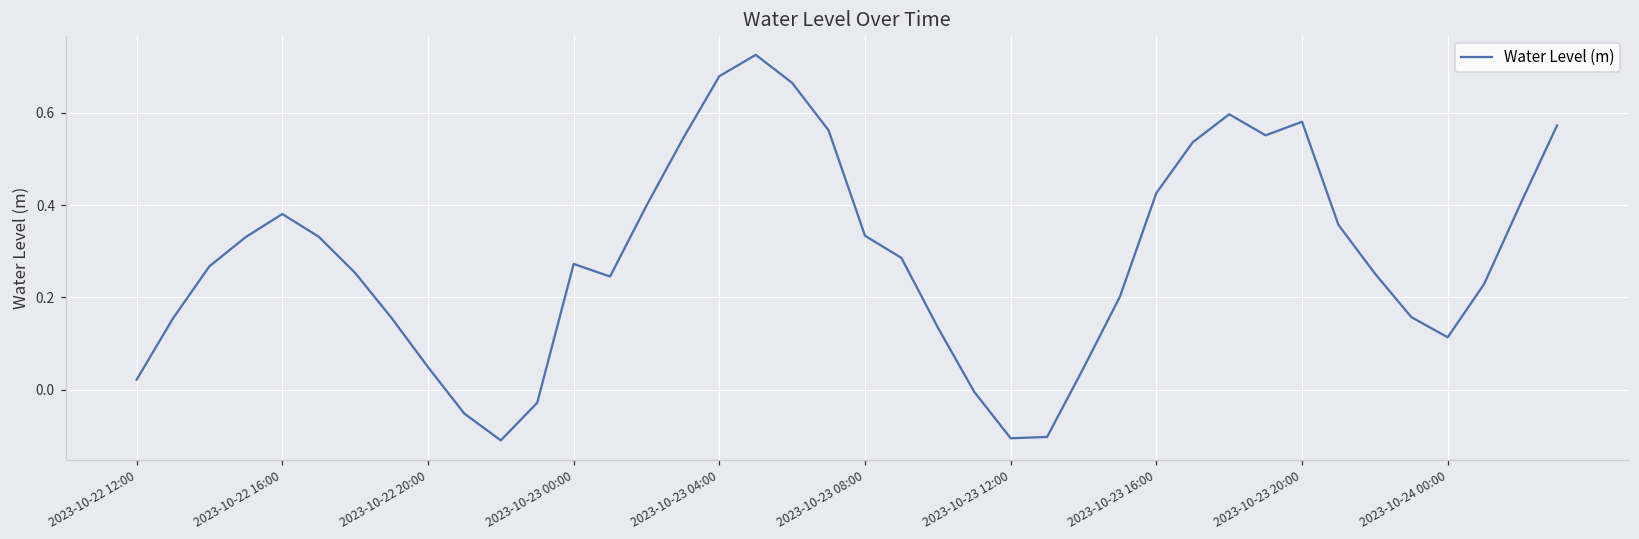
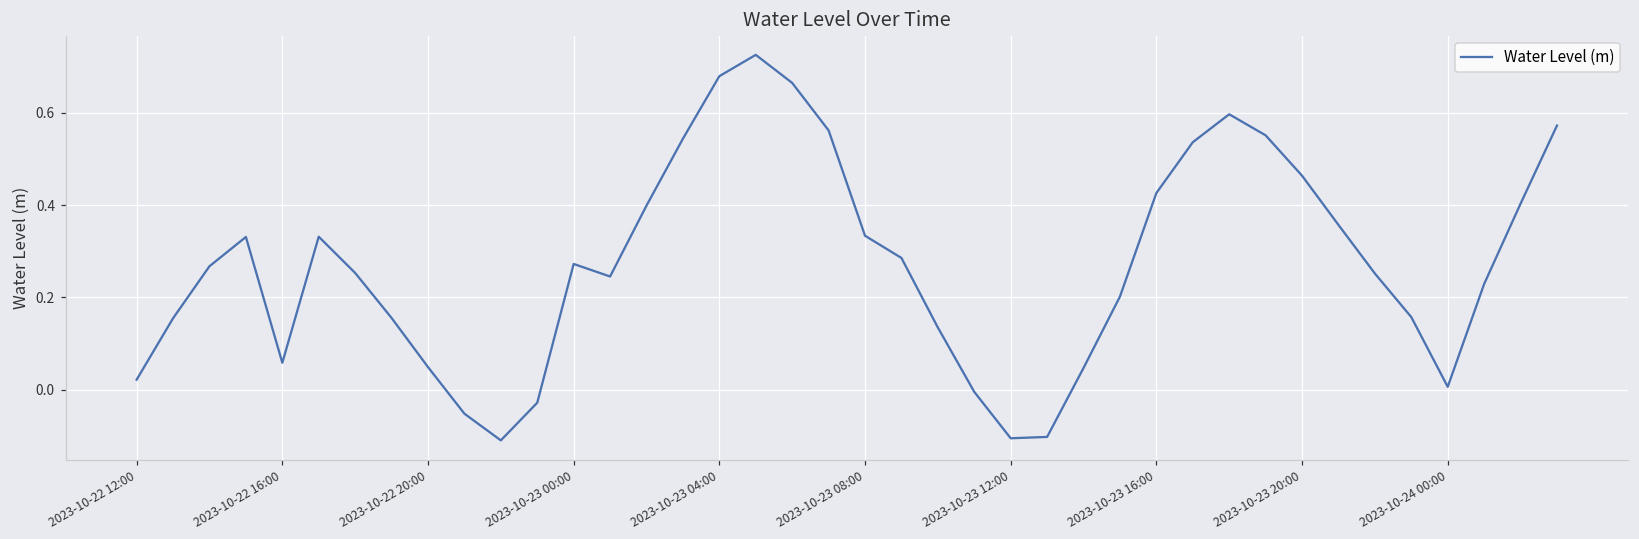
2023-10-22 16:00: 0.38 -> 0.06
2023-10-23 20:00: 0.58 -> 0.46
2023-10-24 00:00: 0.11 -> 0.01
